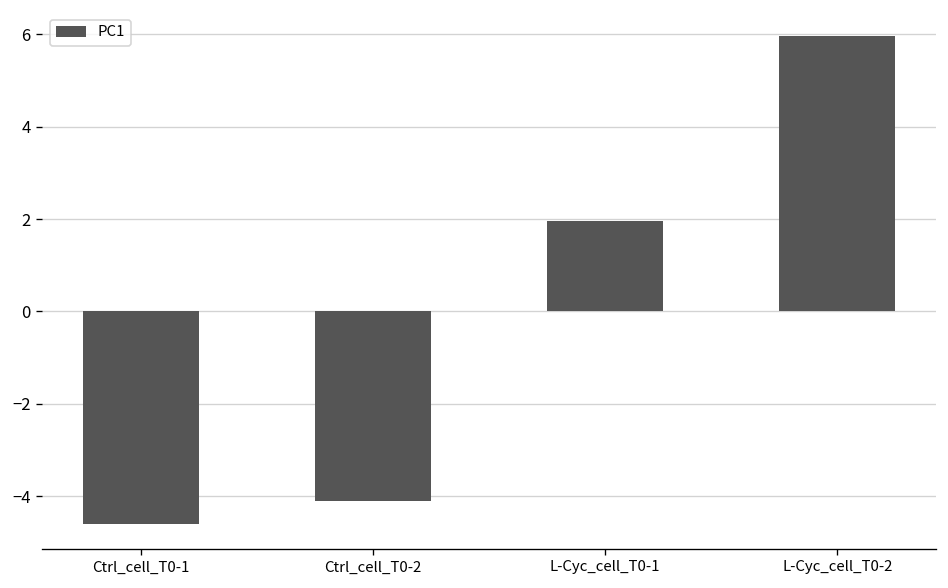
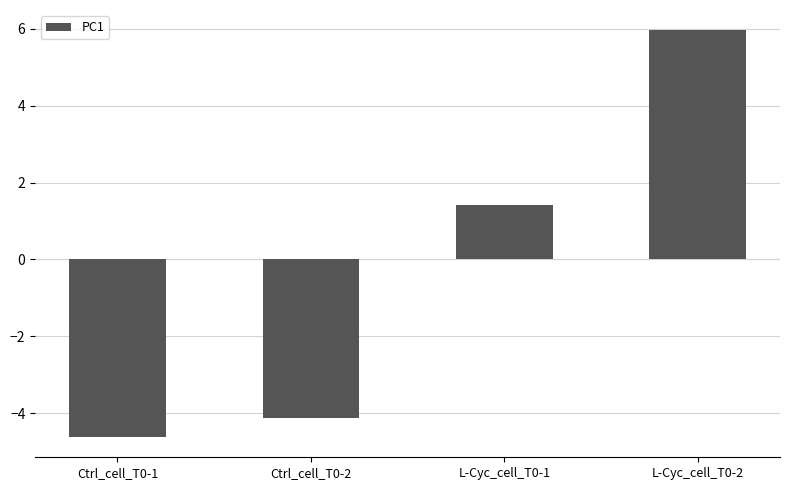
L-Cyc_cell_T0-1: 2.0 -> 1.4
